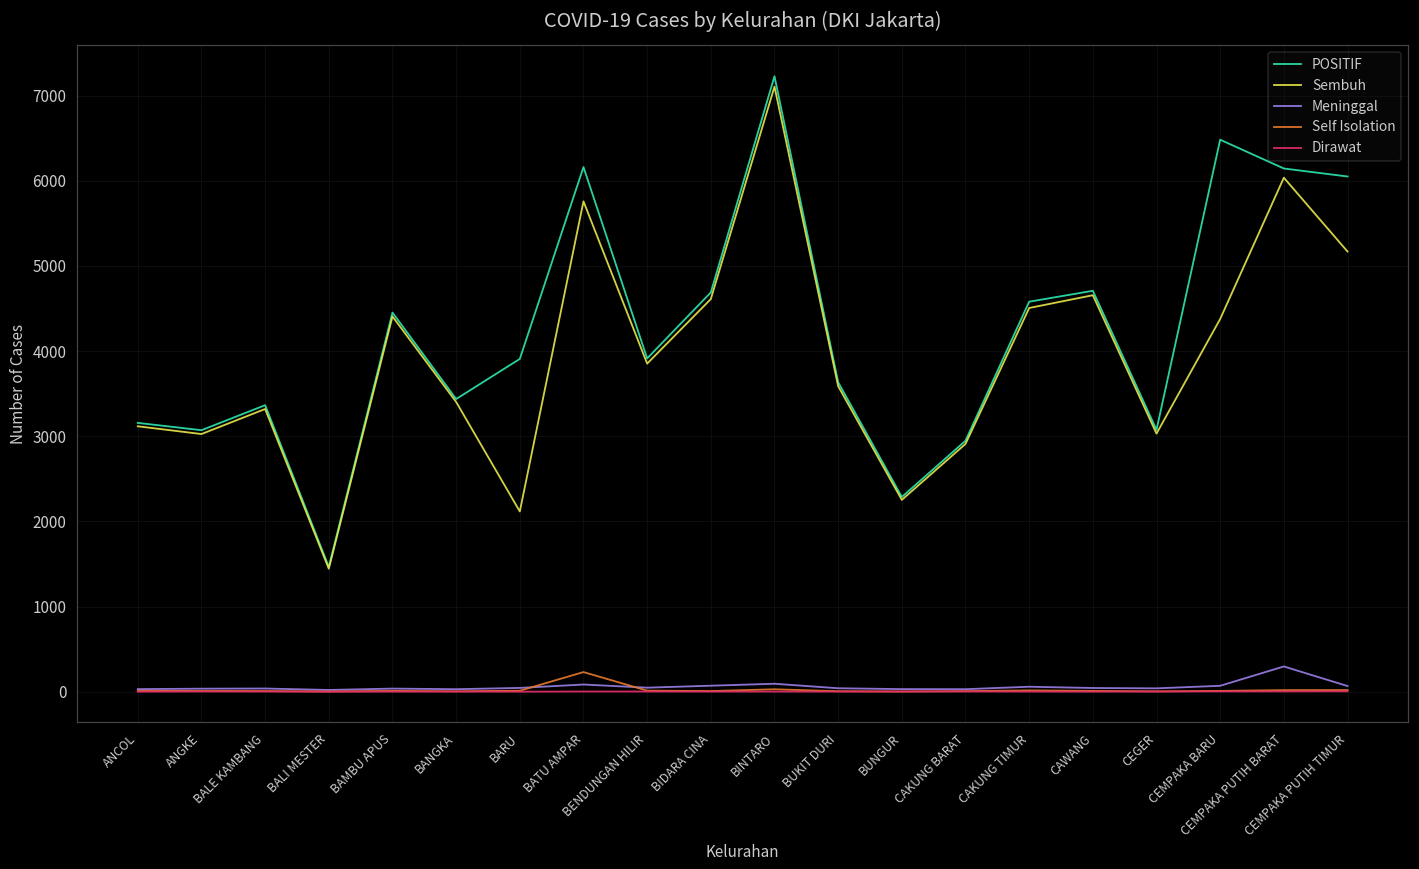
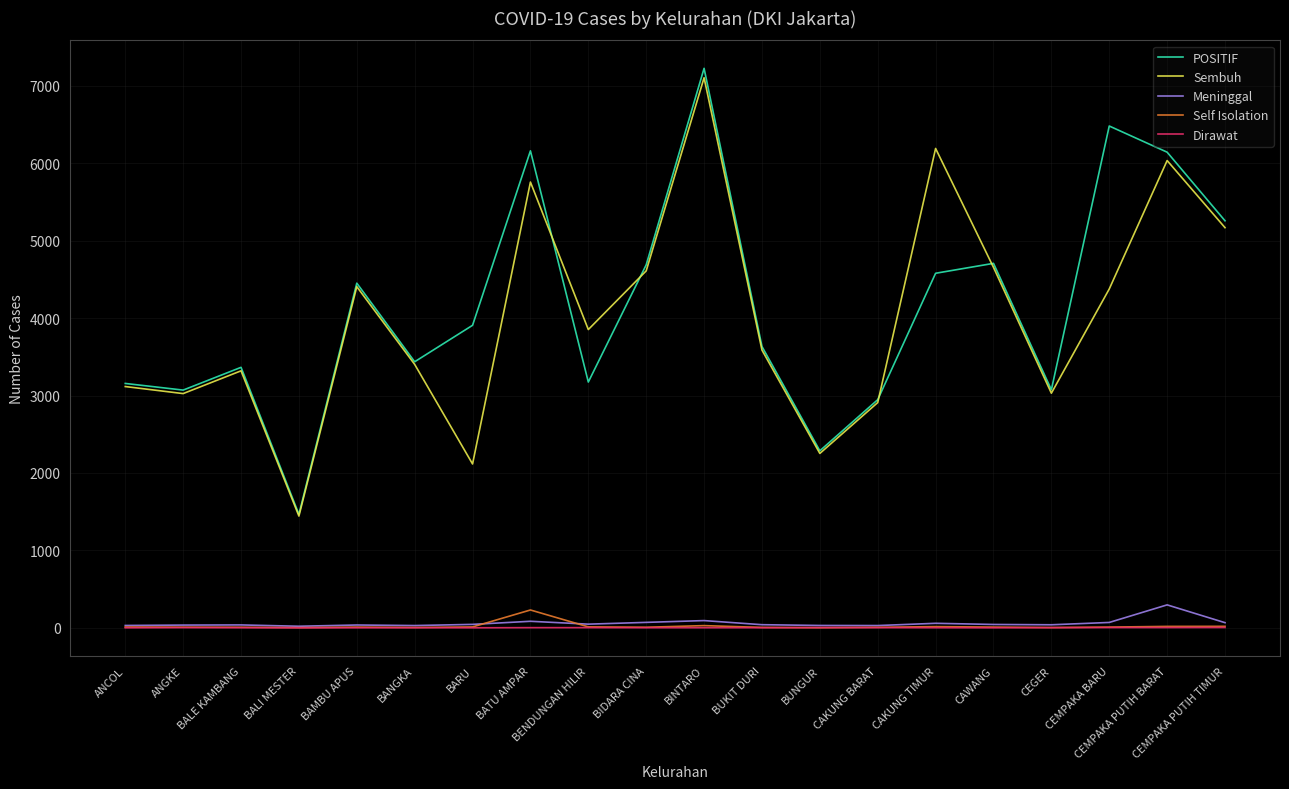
POSITIF, BENDUNGAN HILIR: 3900 -> 3200
Sembuh, CAKUNG TIMUR: 4500 -> 6200
POSITIF, CEMPAKA PUTIH TIMUR: 6000 -> 5300
